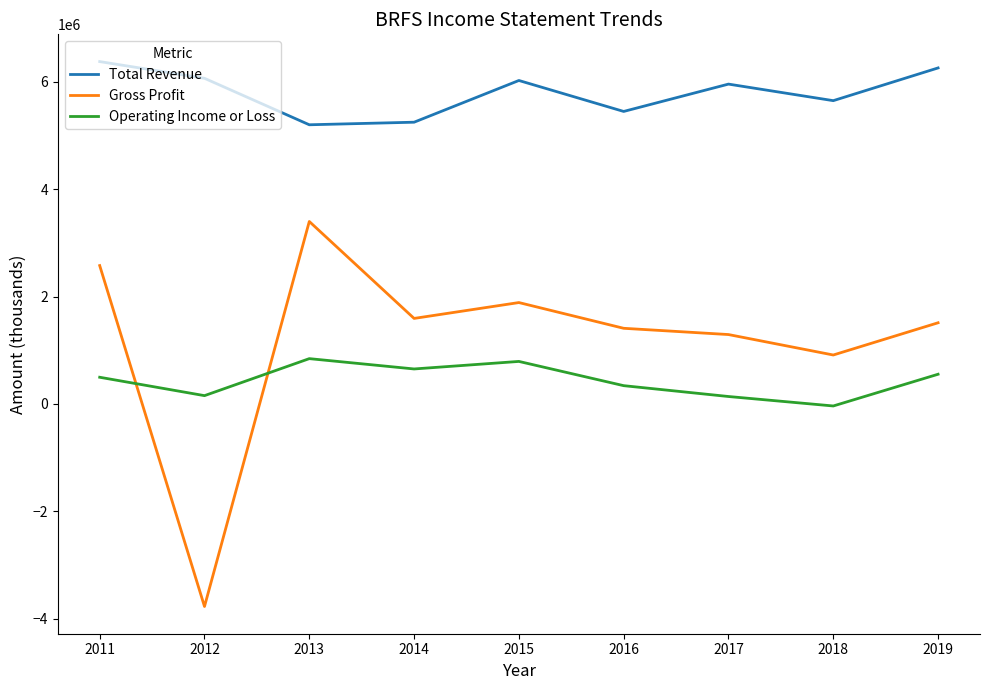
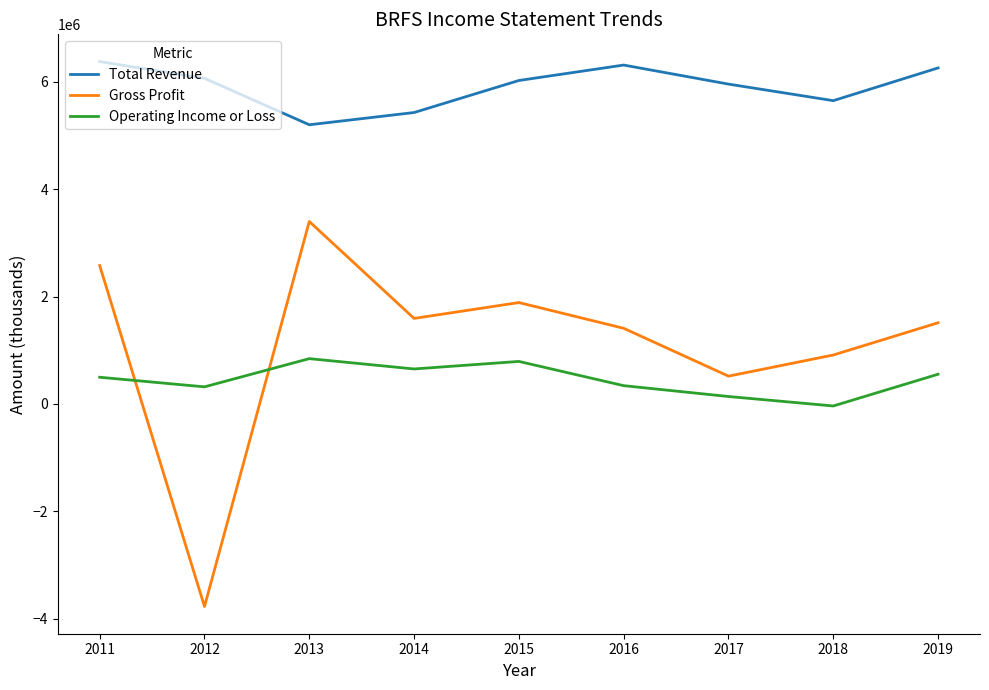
Operating Income or Loss, 2012: 200000 -> 300000
Total Revenue, 2014: 5200000 -> 5400000
Total Revenue, 2016: 5400000 -> 6300000
Gross Profit, 2017: 1300000 -> 500000
